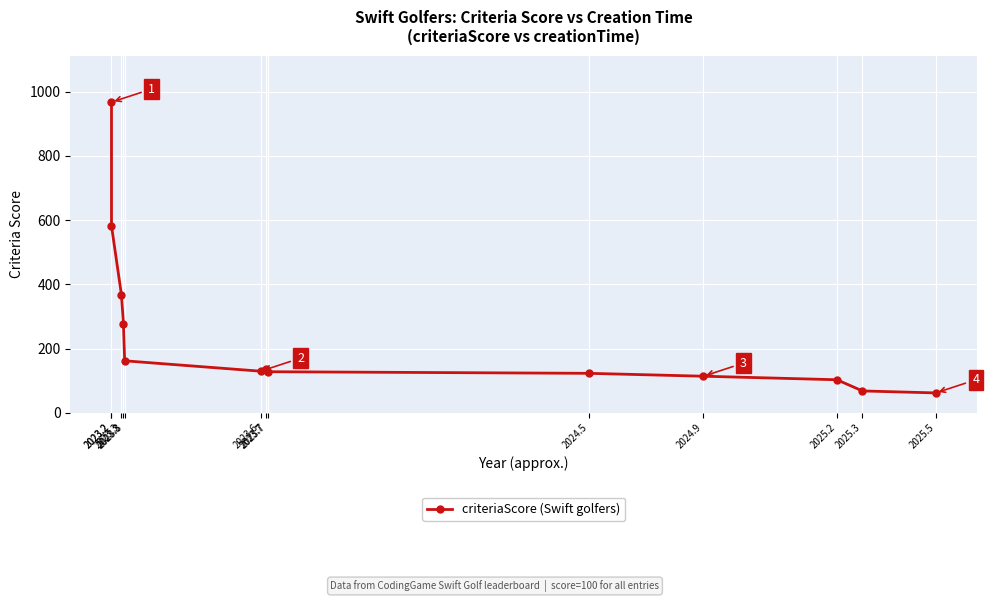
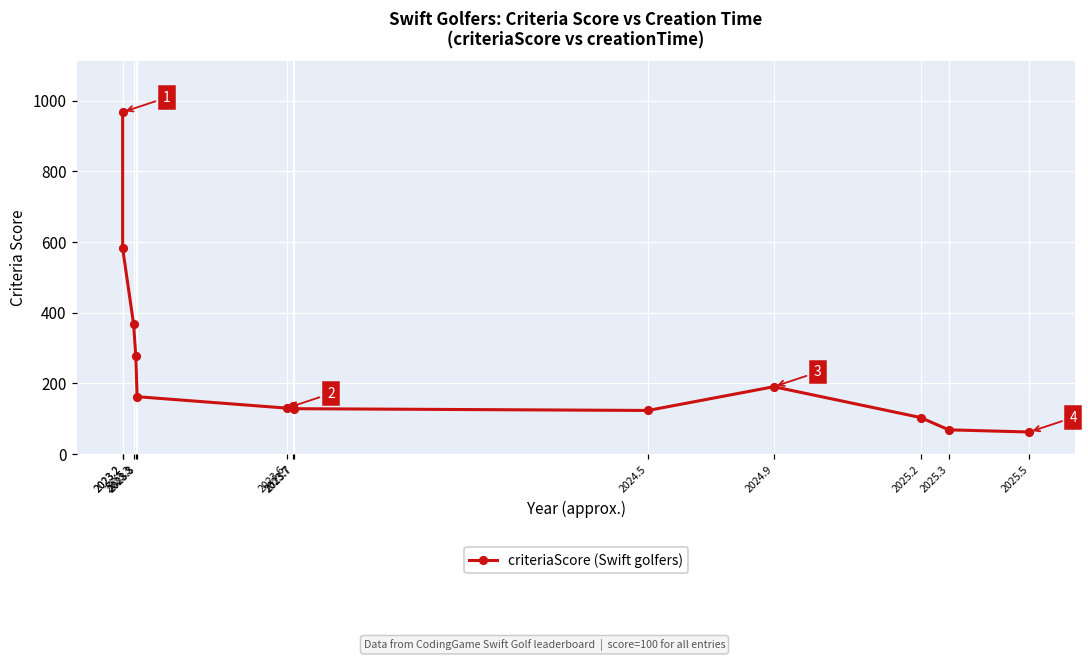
2024.9: 110 -> 190
